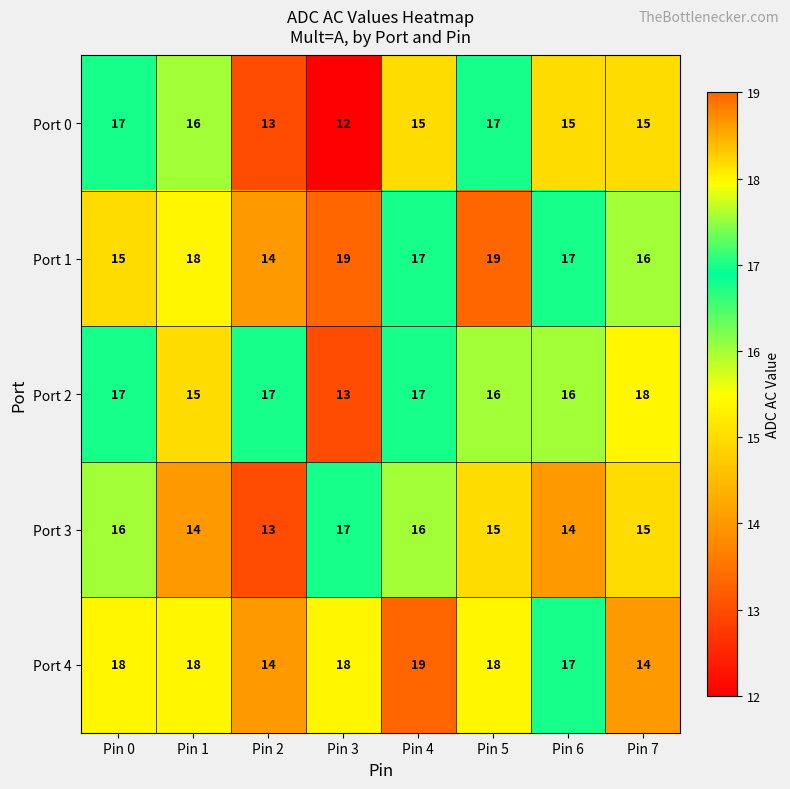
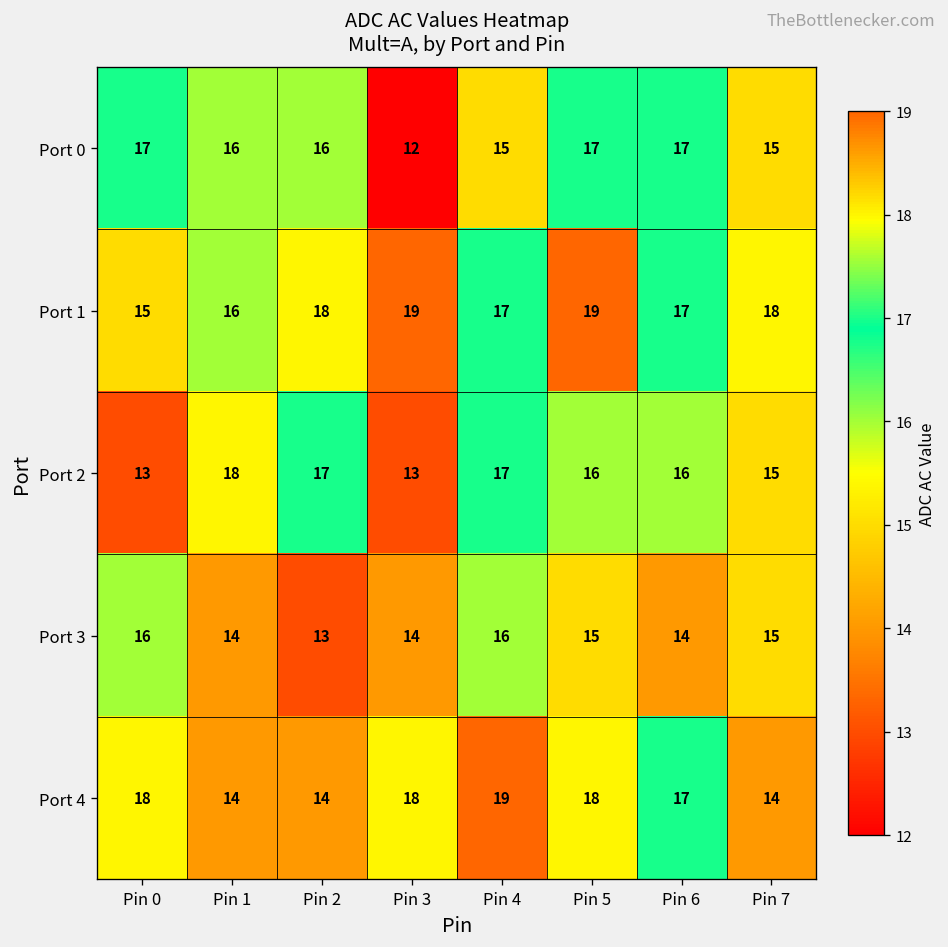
Port 0, Pin 2: 13 -> 16
Port 0, Pin 6: 15 -> 17
Port 1, Pin 1: 18 -> 16
Port 1, Pin 2: 14 -> 18
Port 1, Pin 7: 16 -> 18
Port 2, Pin 0: 17 -> 13
Port 2, Pin 1: 15 -> 18
Port 2, Pin 7: 18 -> 15
Port 3, Pin 3: 17 -> 14
Port 4, Pin 1: 18 -> 14
